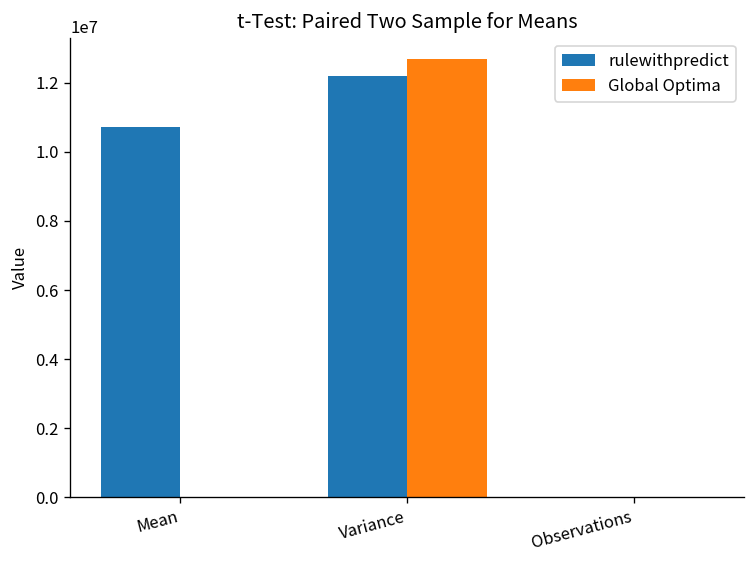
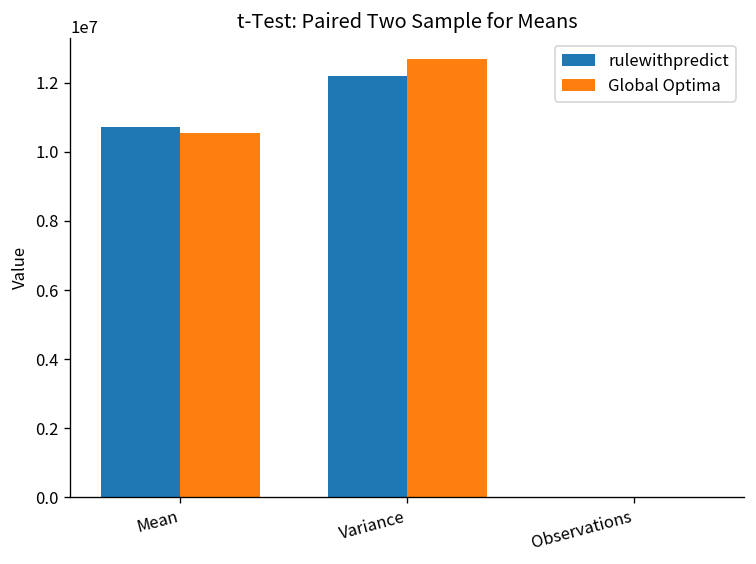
Global Optima, Mean: 0 -> 10500000
